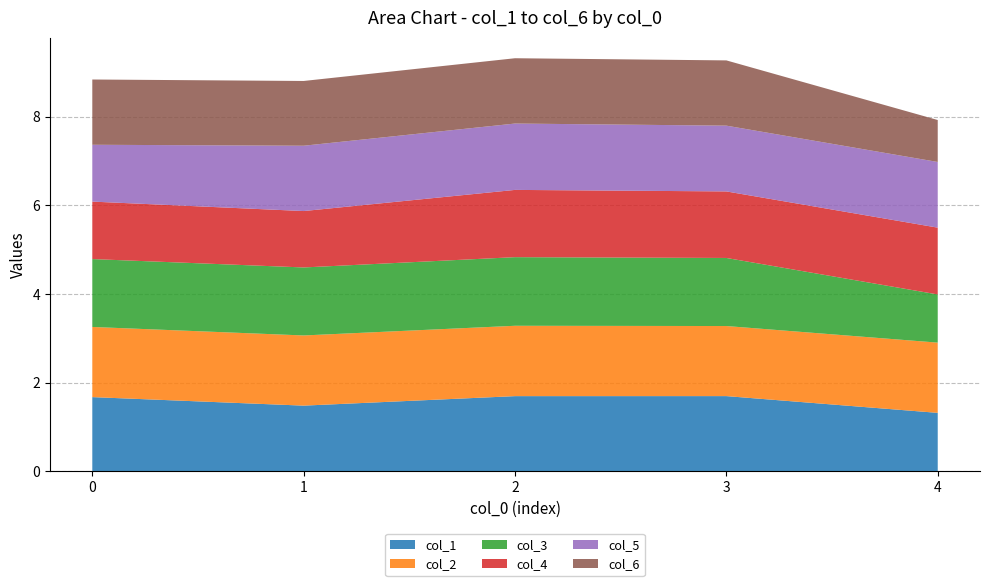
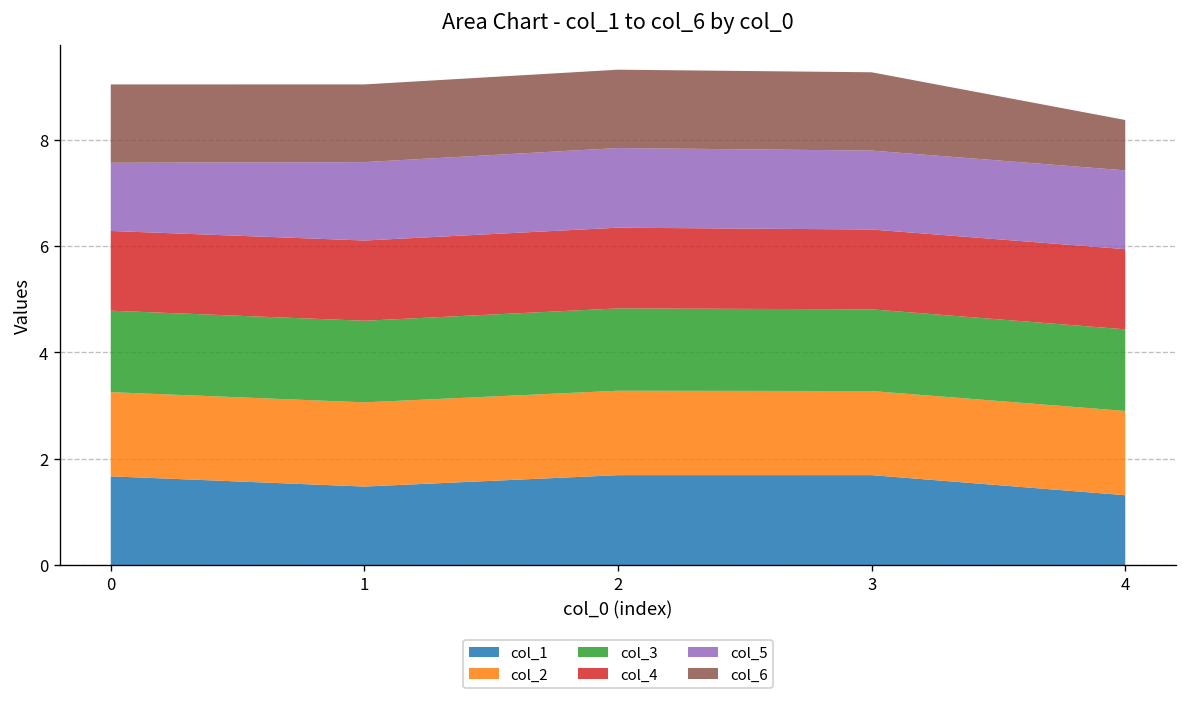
col_4, 0: 1.3 -> 1.5
col_4, 1: 1.3 -> 1.5
col_3, 4: 1.1 -> 1.5
